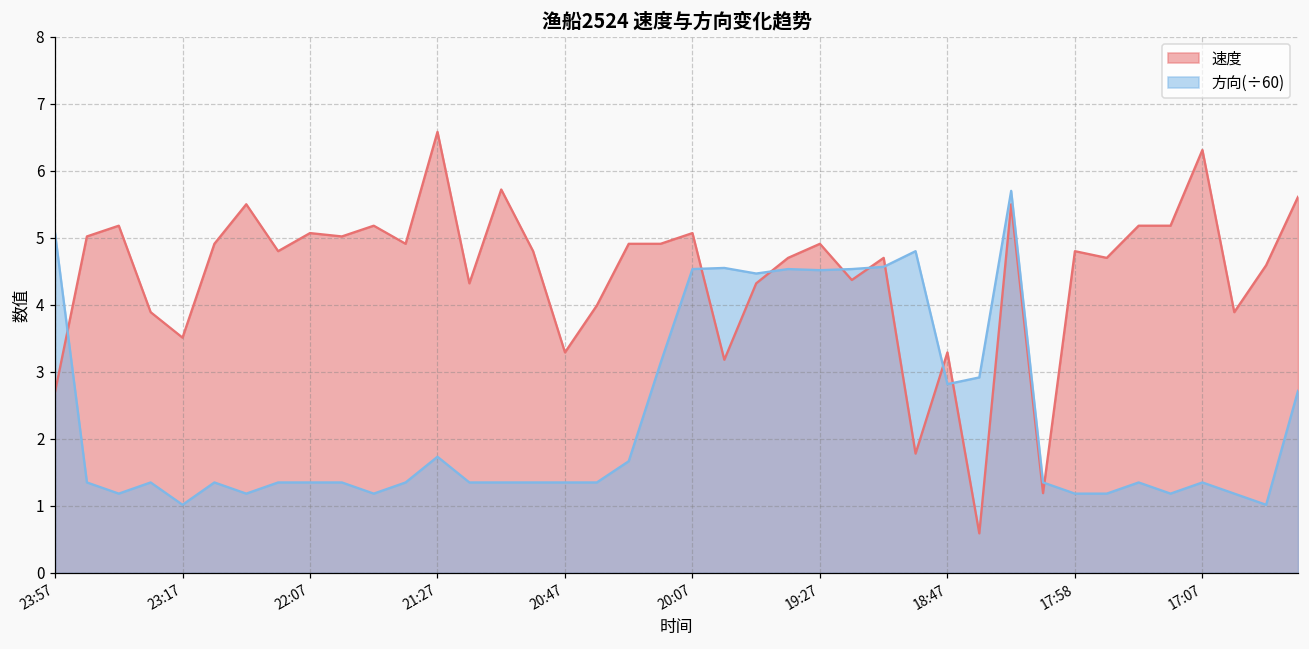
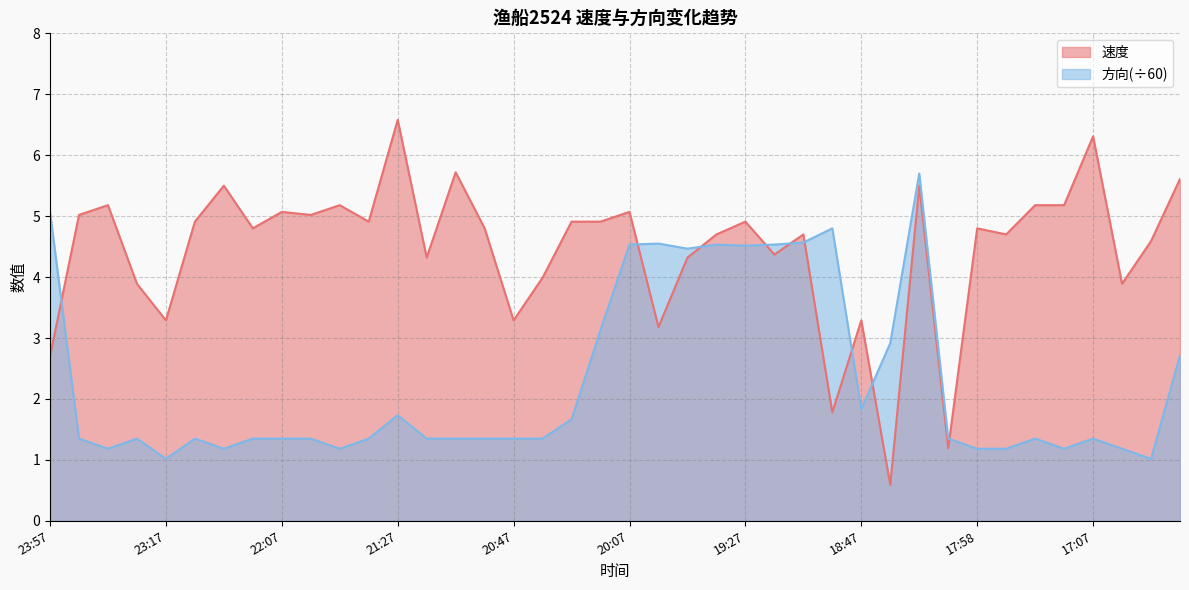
速度, 23:17: 3.5 -> 3.3
方向(÷60), 18:47: 2.8 -> 1.8
